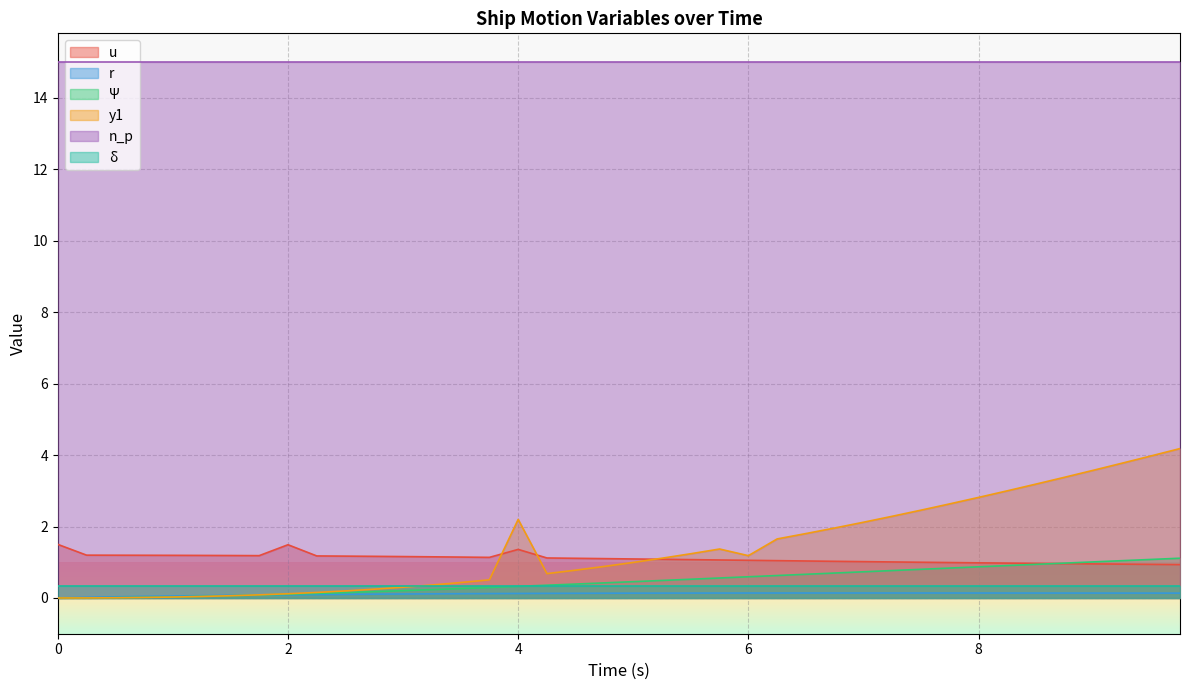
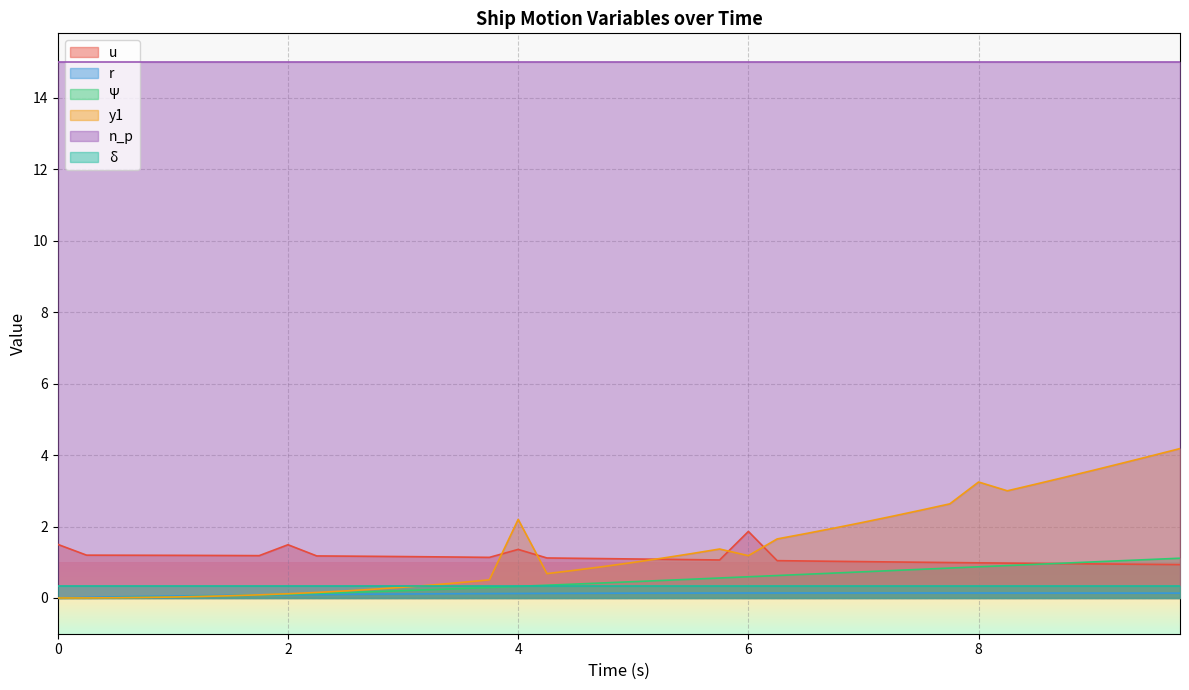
u, 6: 1.1 -> 1.9
y1, 8: 2.8 -> 3.2
